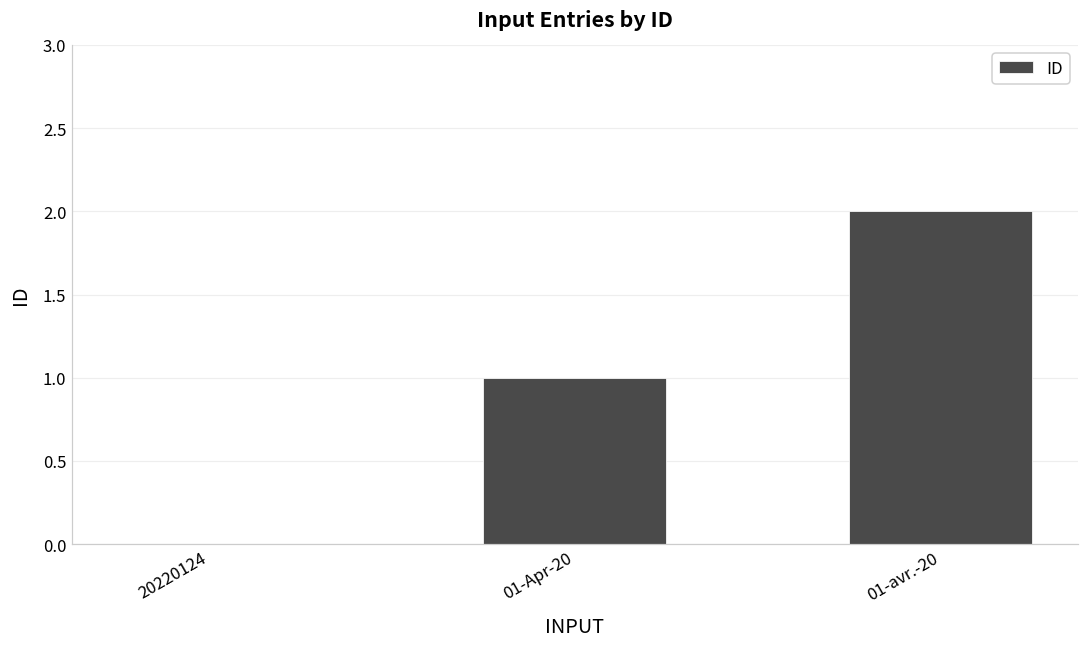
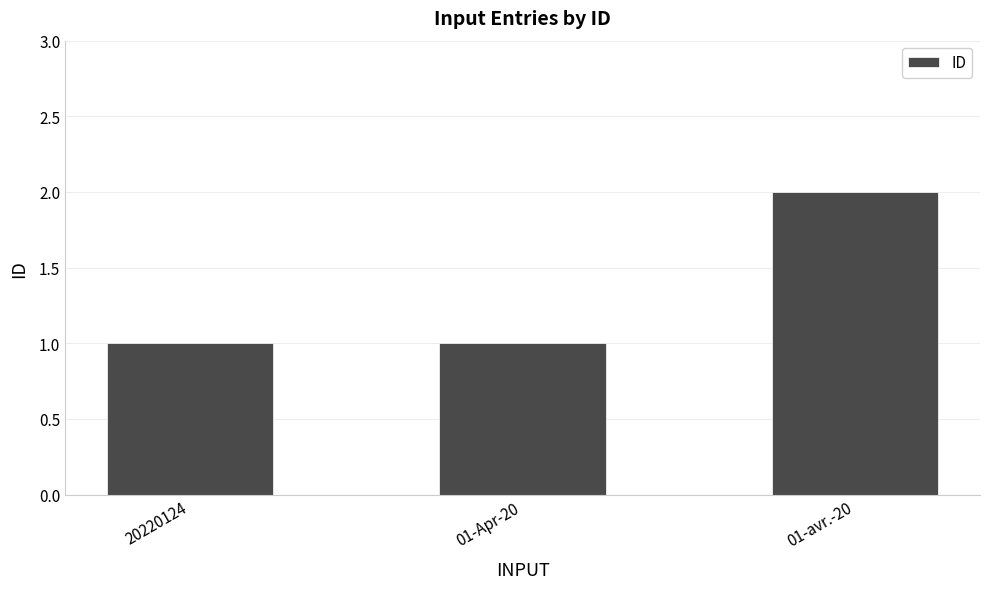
20220124: 0 -> 1
